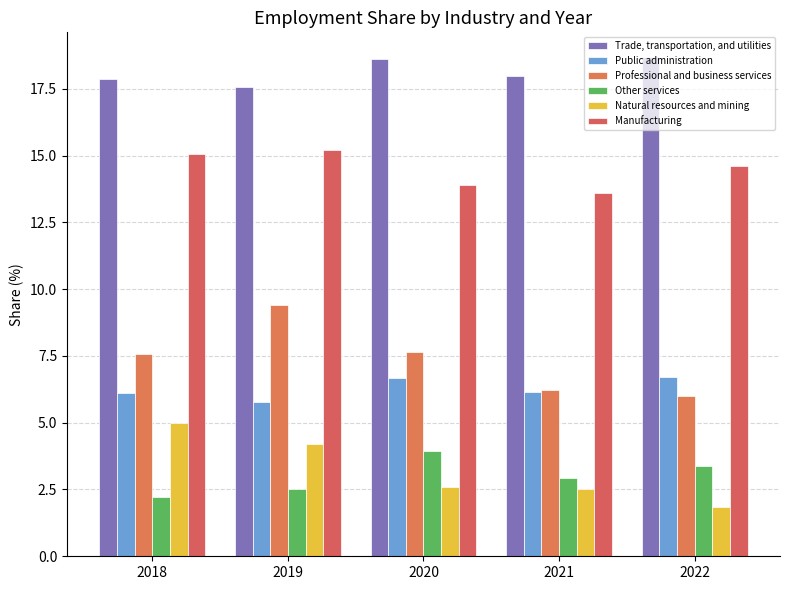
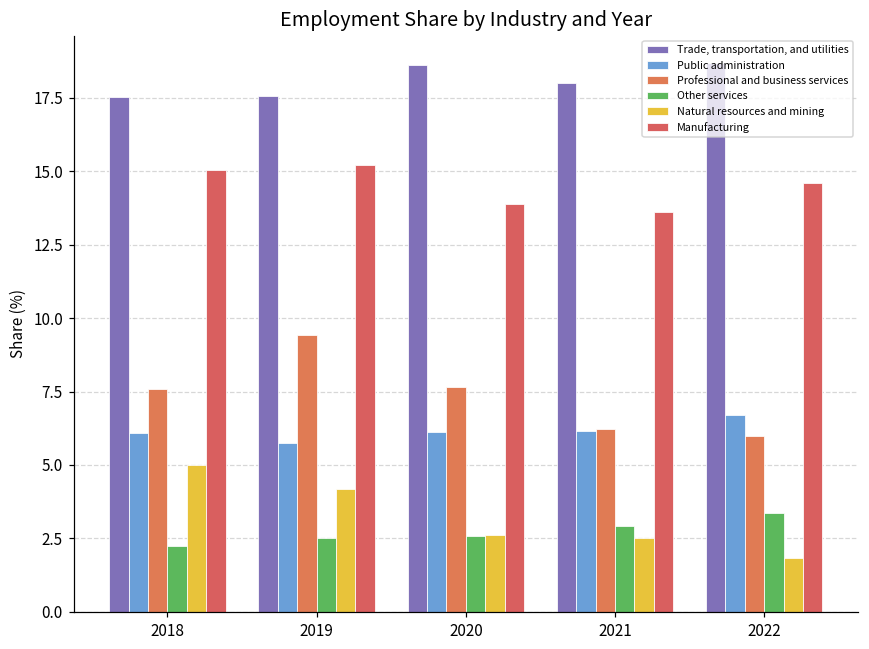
Trade, transportation, and utilities, 2018: 17.9 -> 17.5
Public administration, 2020: 6.7 -> 6.1
Other services, 2020: 3.9 -> 2.6
